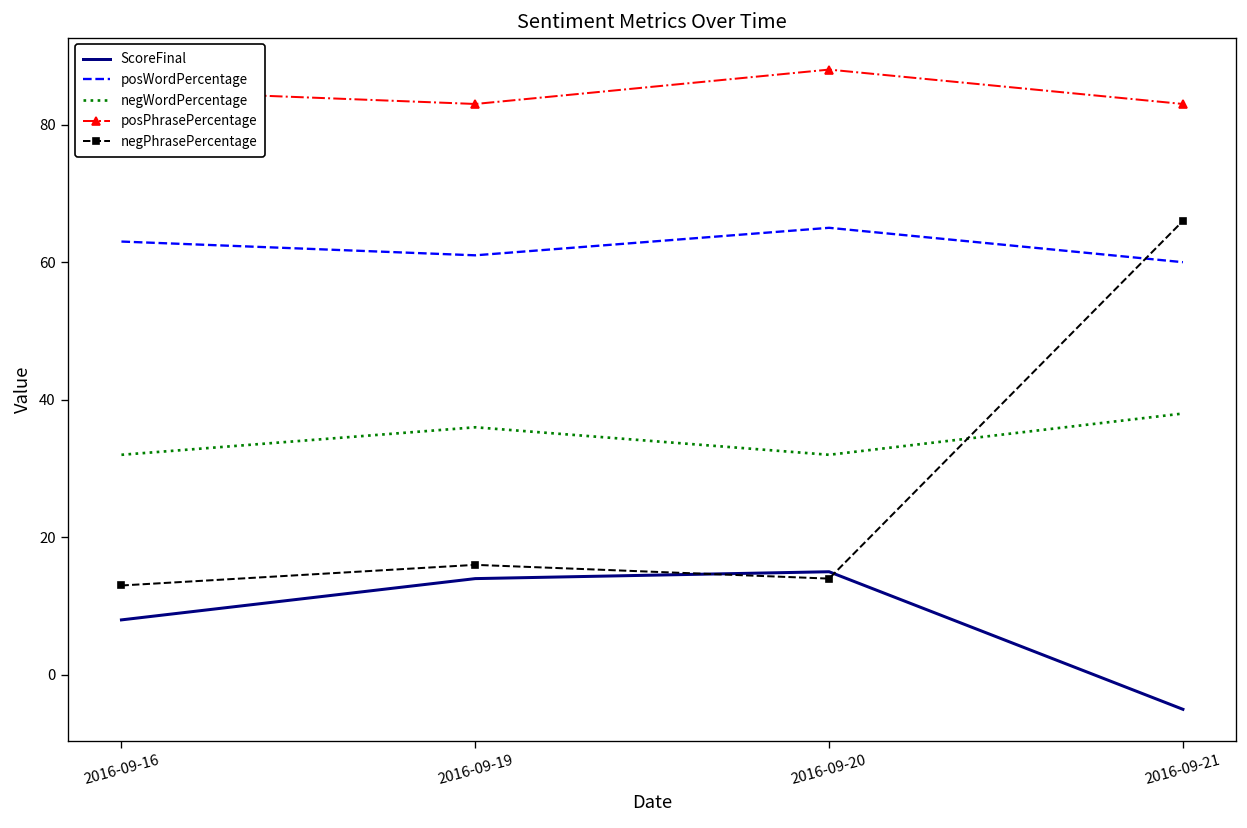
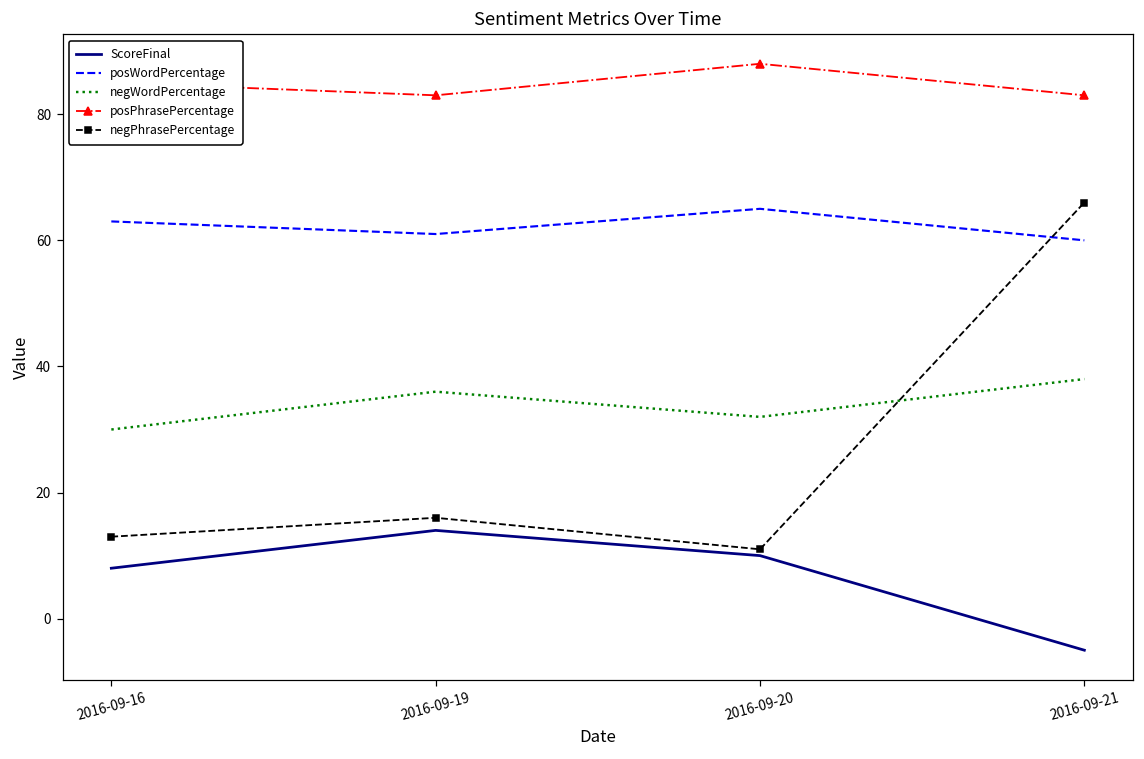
negWordPercentage, 2016-09-16: 32 -> 30
ScoreFinal, 2016-09-20: 15 -> 10
negPhrasePercentage, 2016-09-20: 14 -> 11
